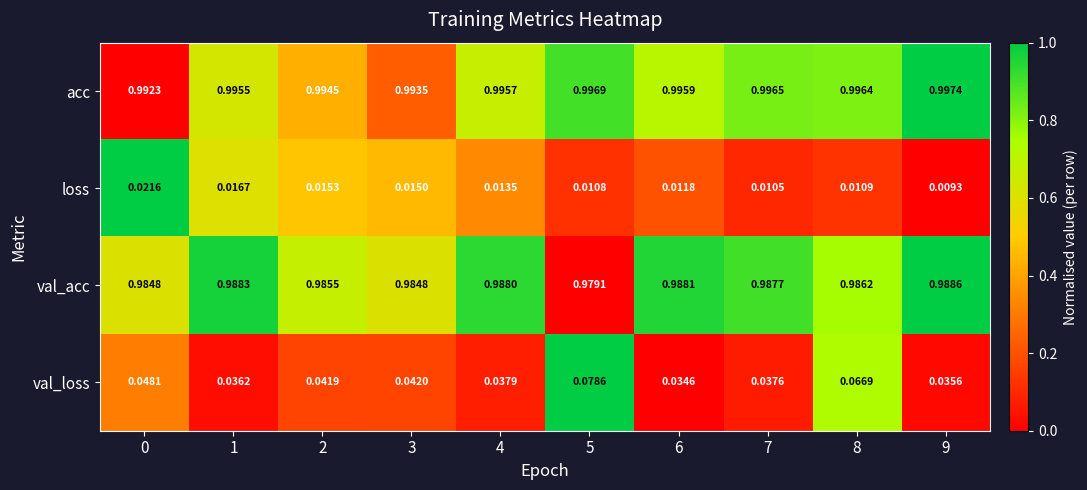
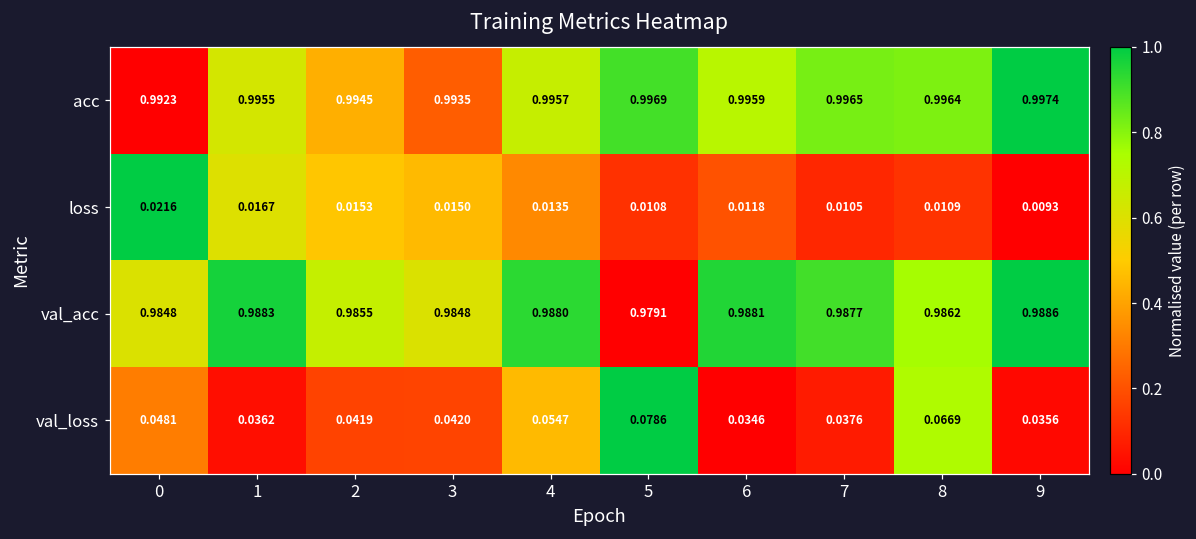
val_loss, 4: 0.0379 -> 0.0547
